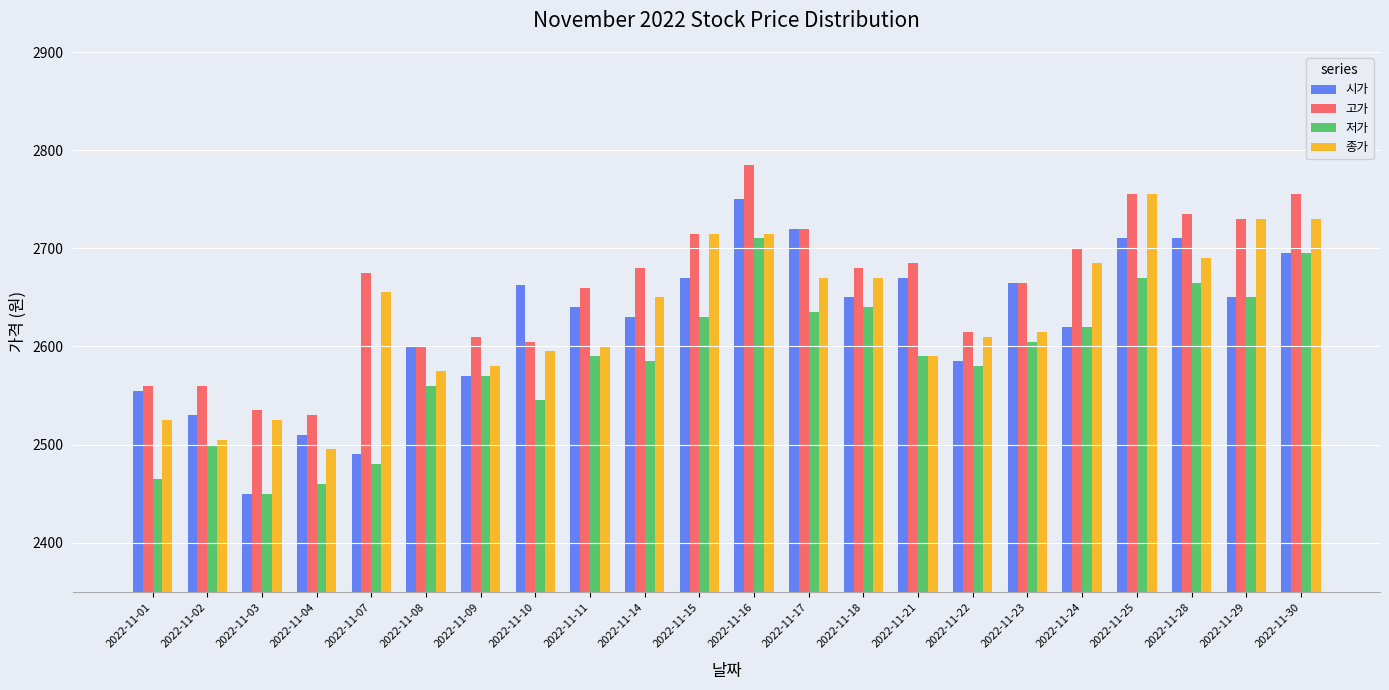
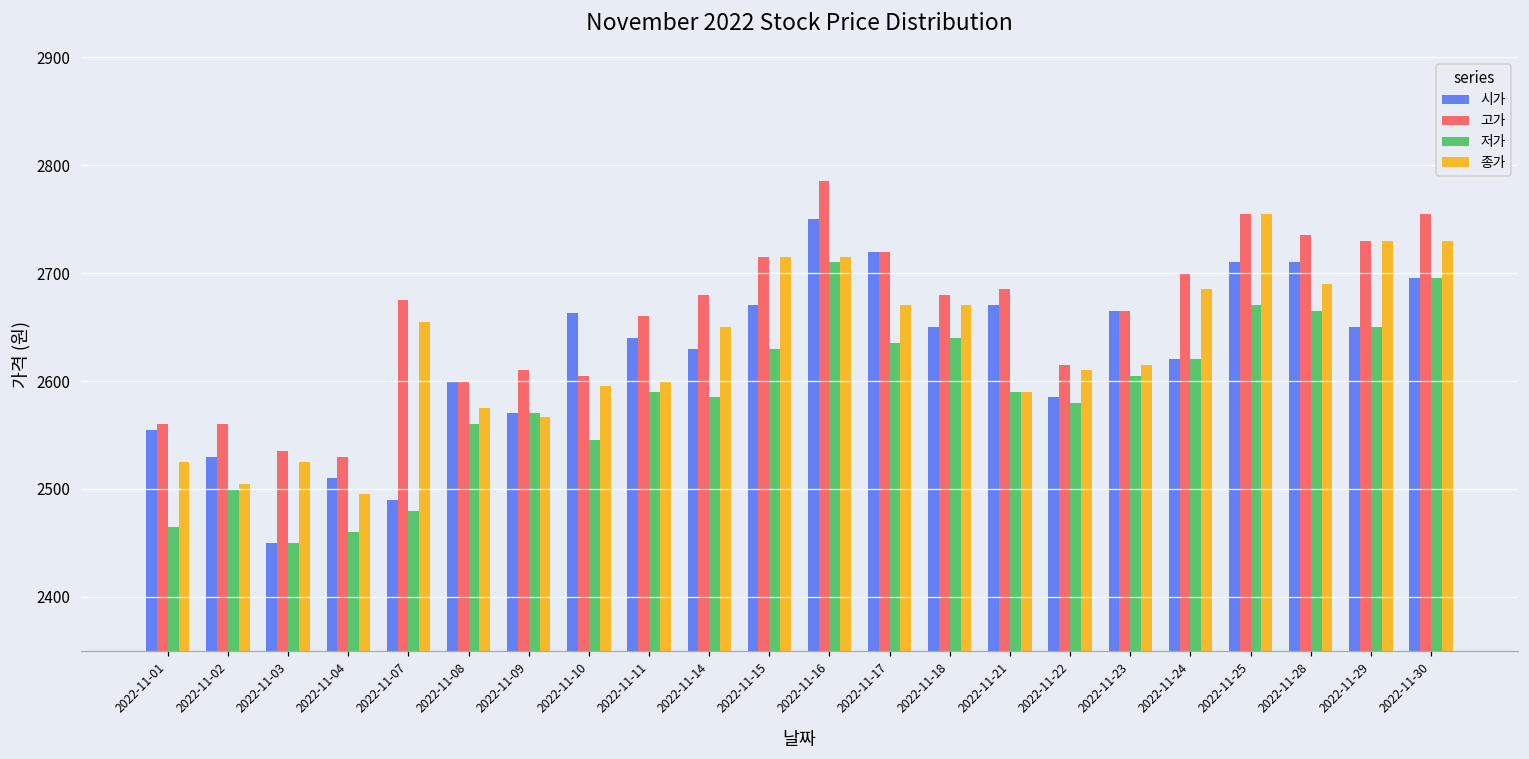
종가, 2022-11-09: 2580 -> 2570
